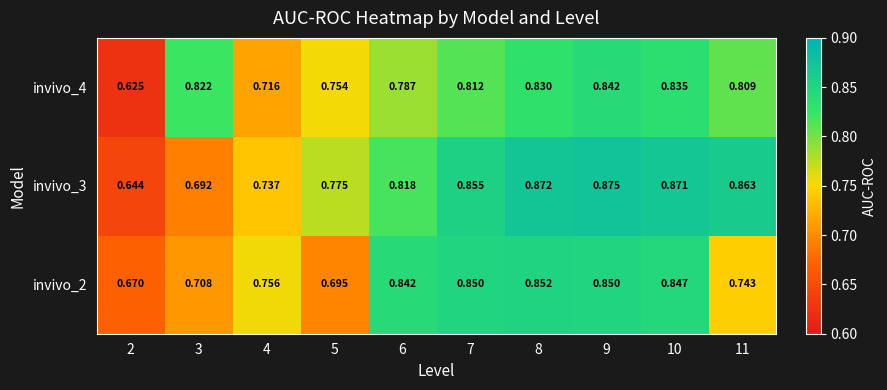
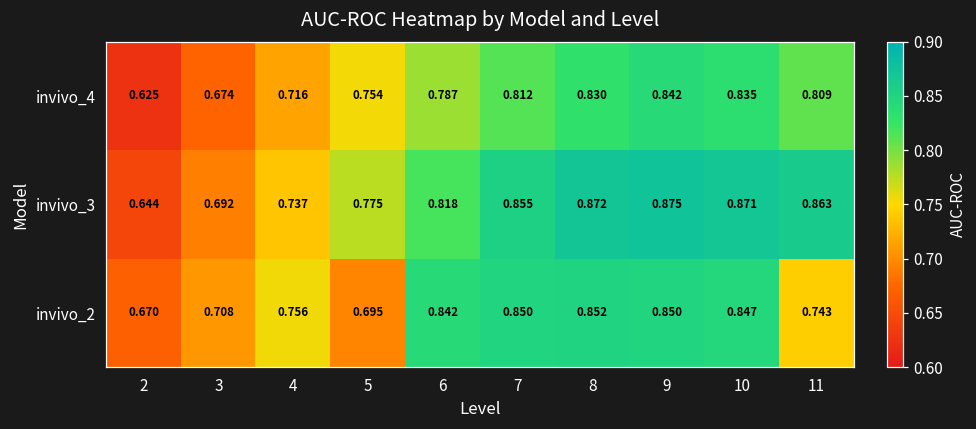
invivo_4, 3: 0.822 -> 0.674
